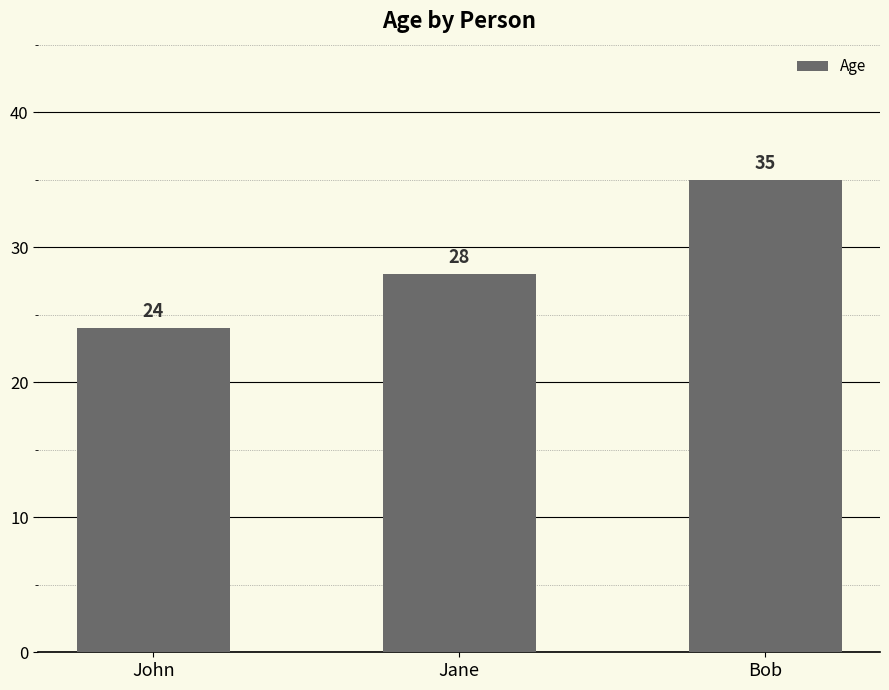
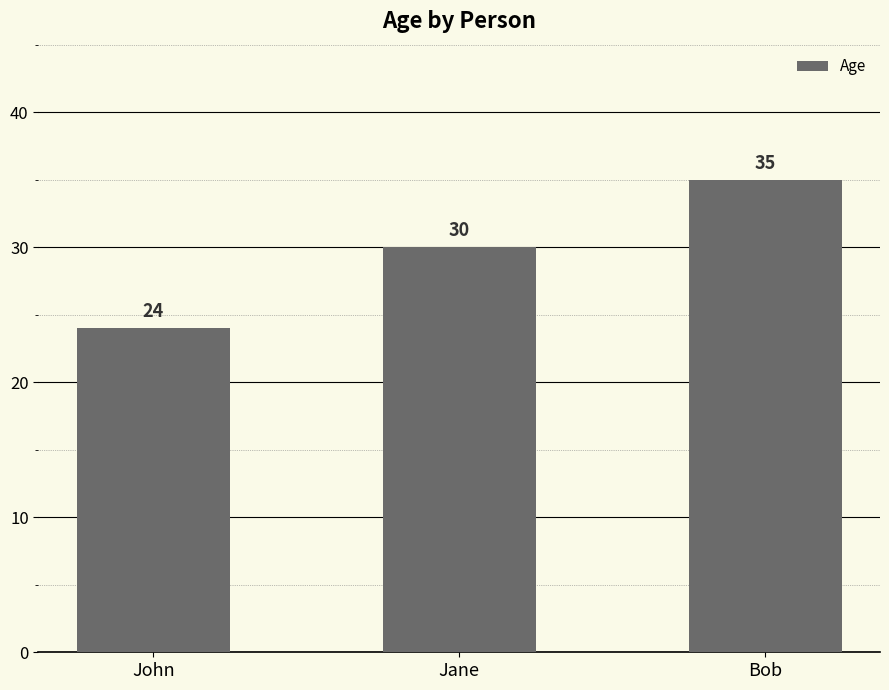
Jane: 28 -> 30
